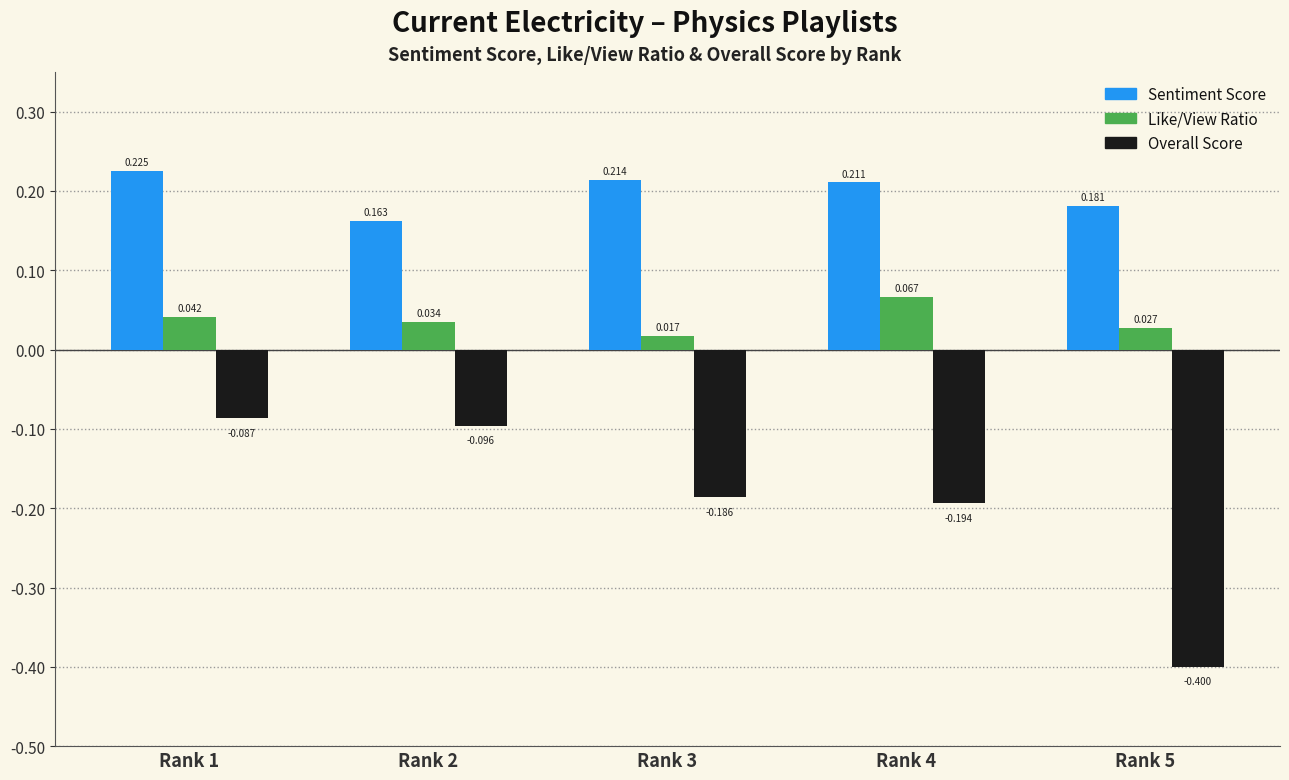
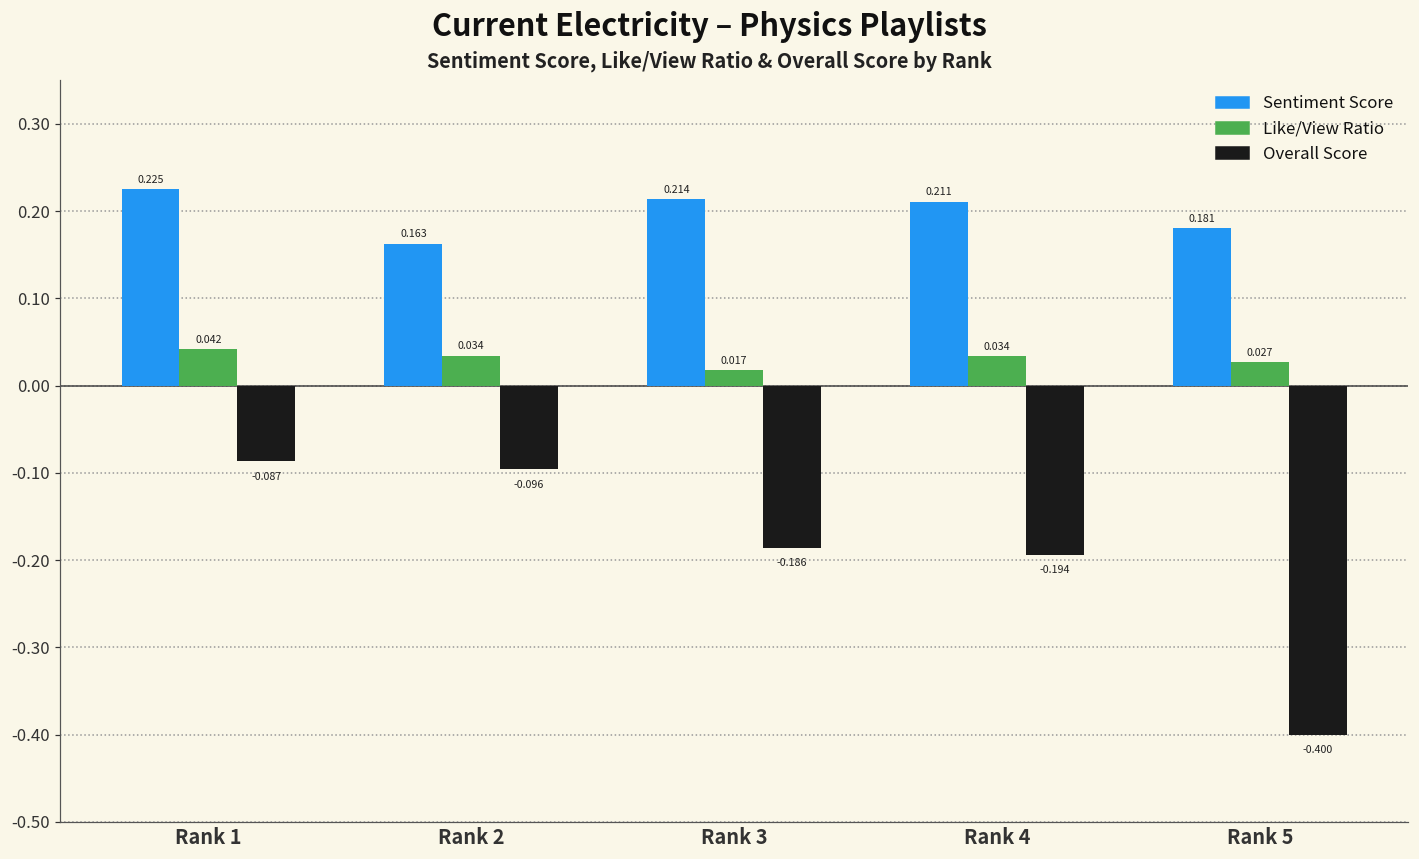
Like/View Ratio, Rank 4: 0.067 -> 0.034
